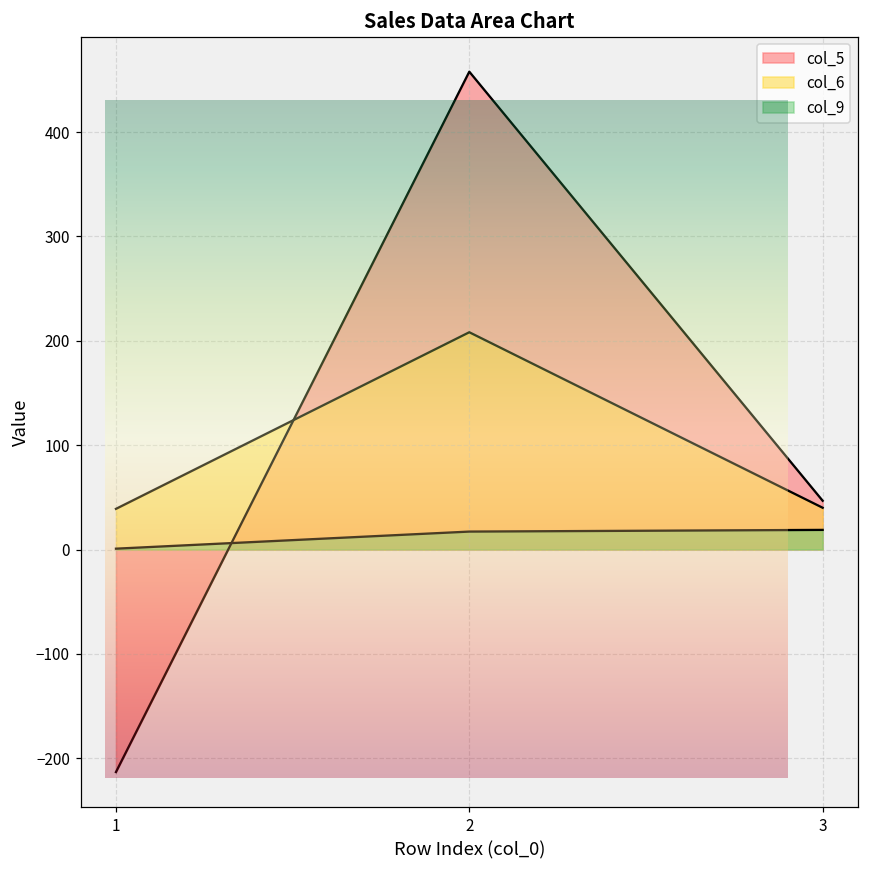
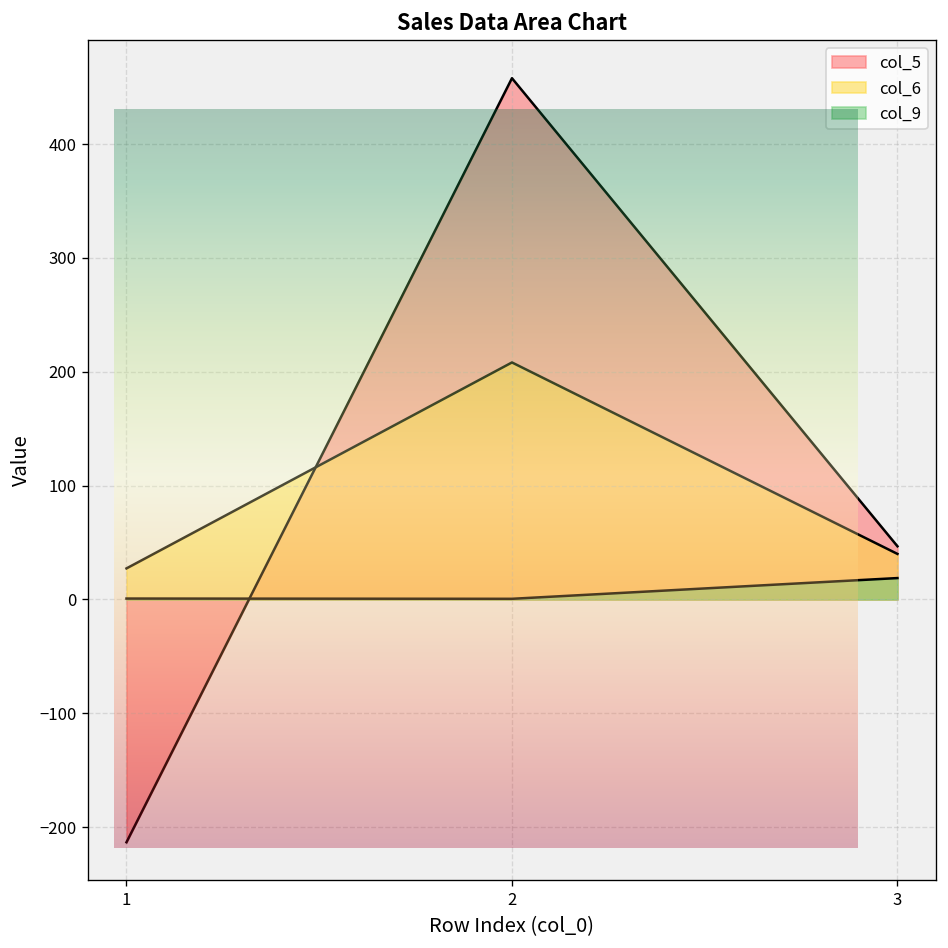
Sales Data Area Chart, col_6, 1: 40 -> 30
Sales Data Area Chart, col_9, 2: 20 -> 0
